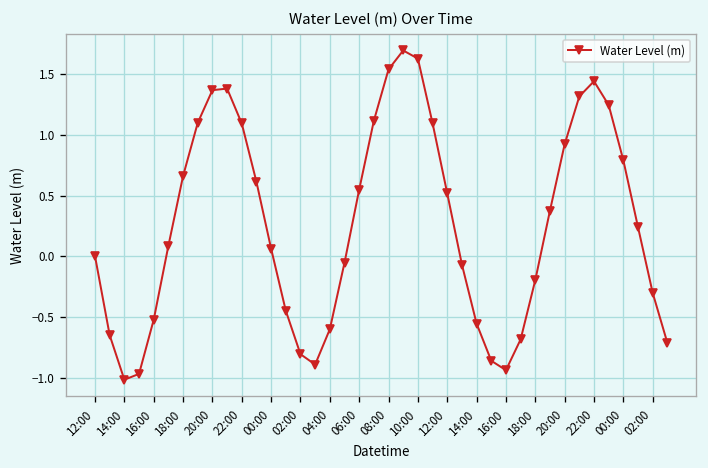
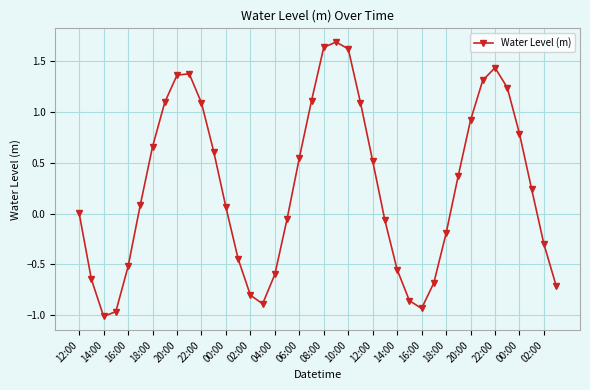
08:00: 1.54 -> 1.64
